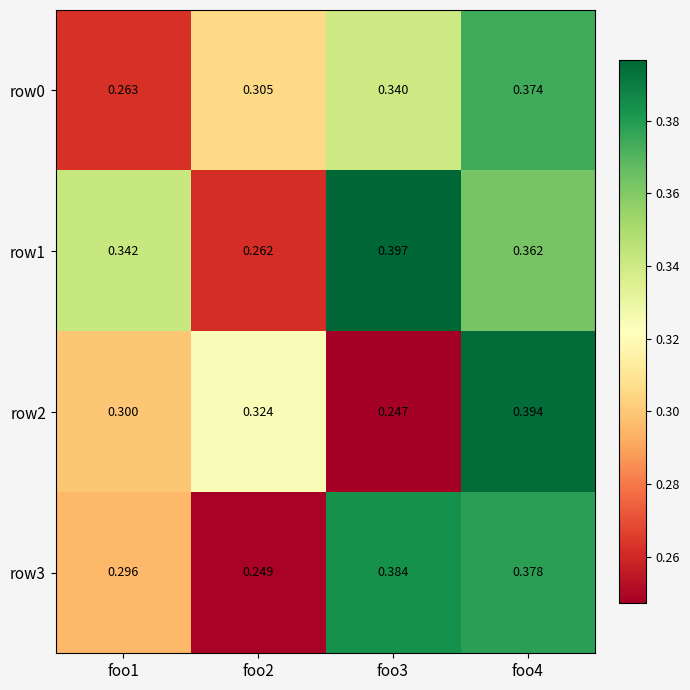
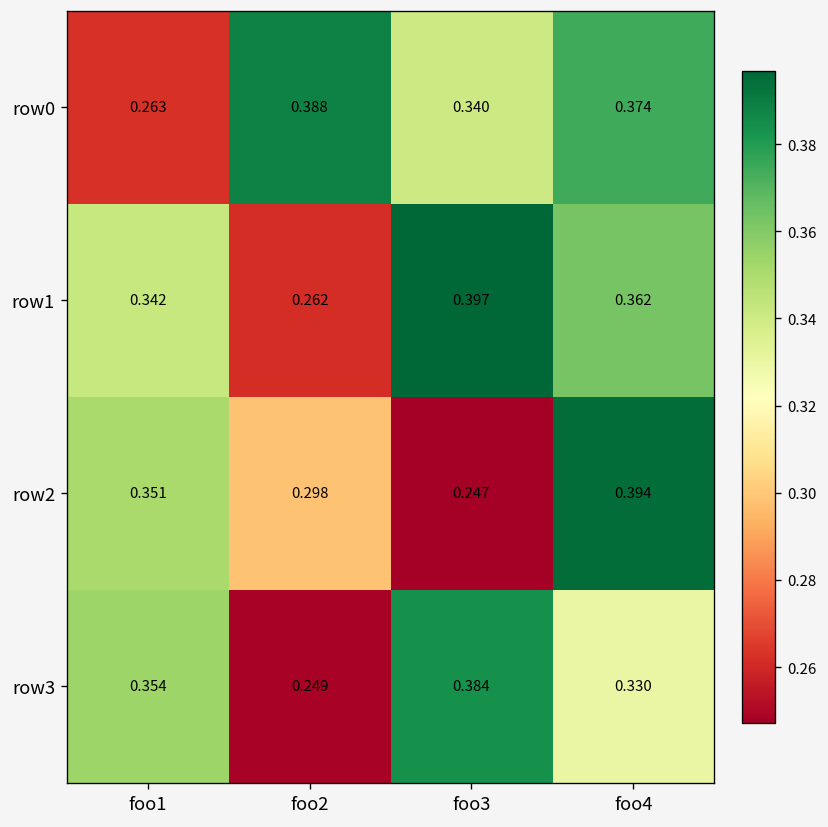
row0, foo2: 0.305 -> 0.388
row2, foo1: 0.300 -> 0.351
row2, foo2: 0.324 -> 0.298
row3, foo1: 0.296 -> 0.354
row3, foo4: 0.378 -> 0.330
